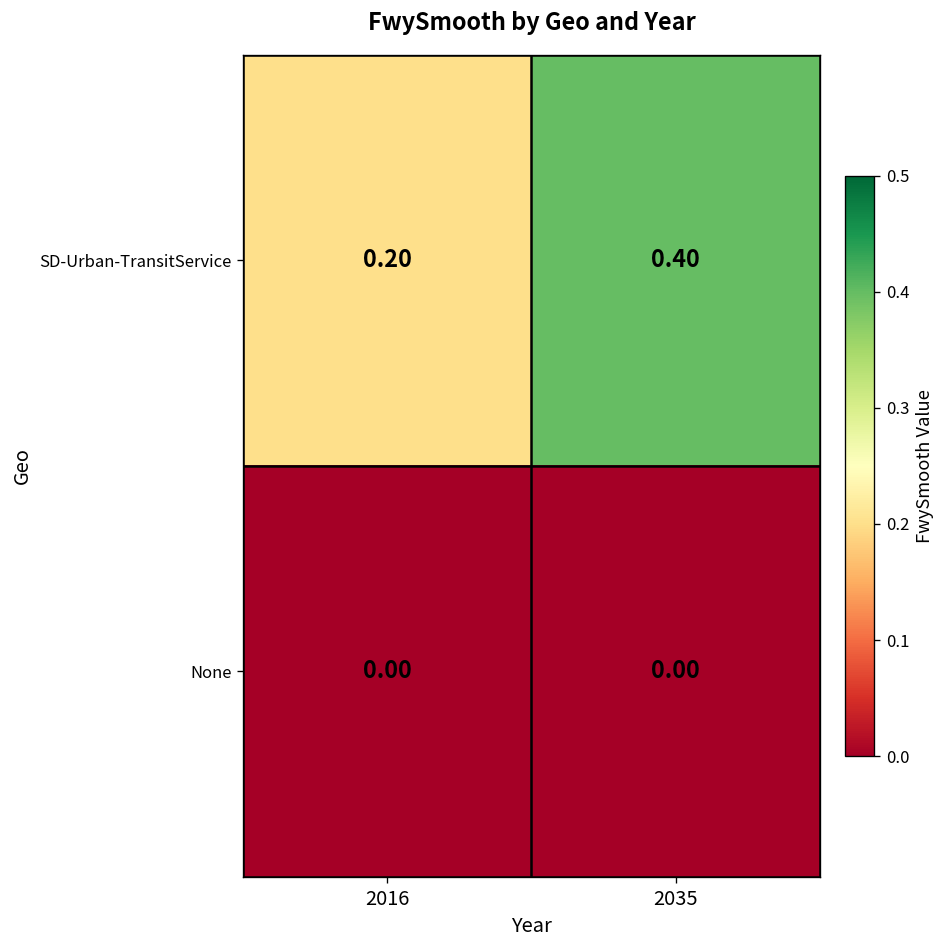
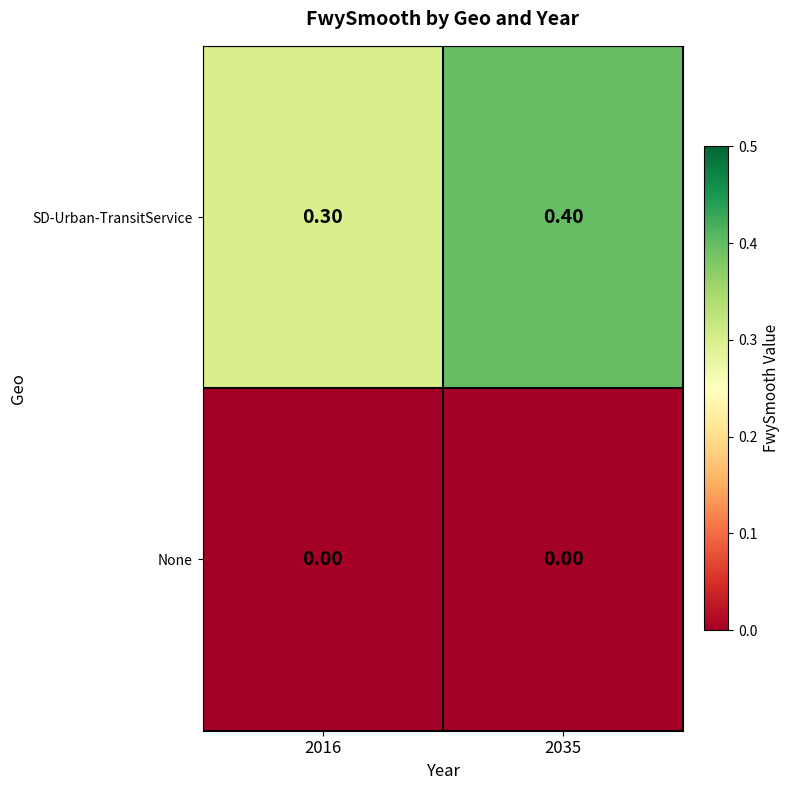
SD-Urban-TransitService, 2016: 0.20 -> 0.30
